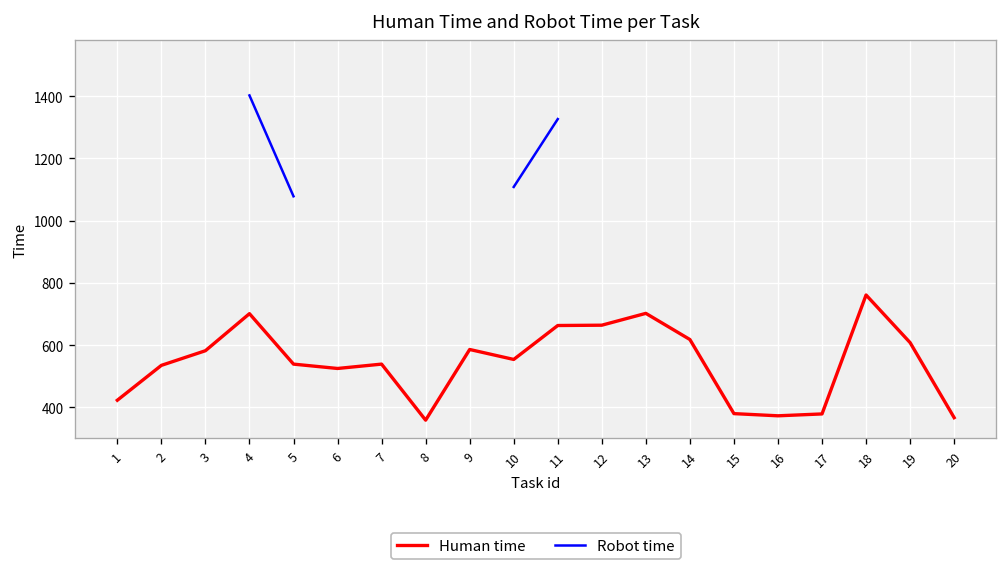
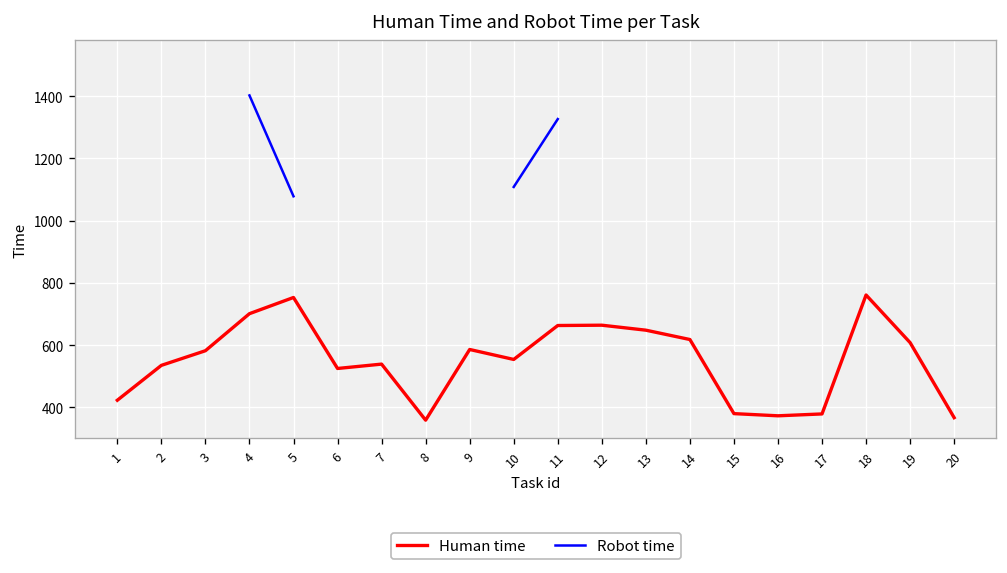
Human time, 5: 540 -> 750
Human time, 13: 700 -> 650
